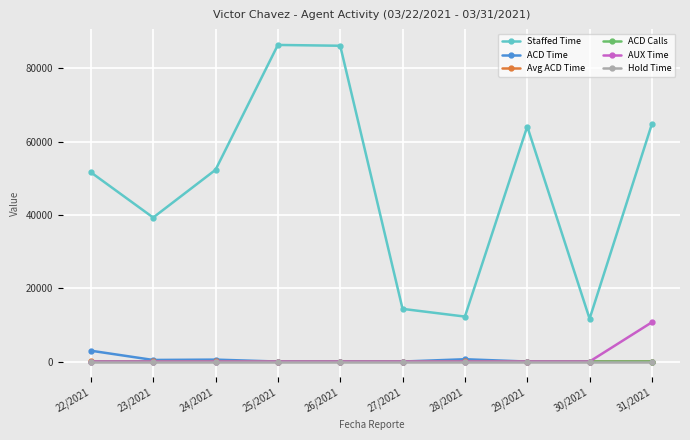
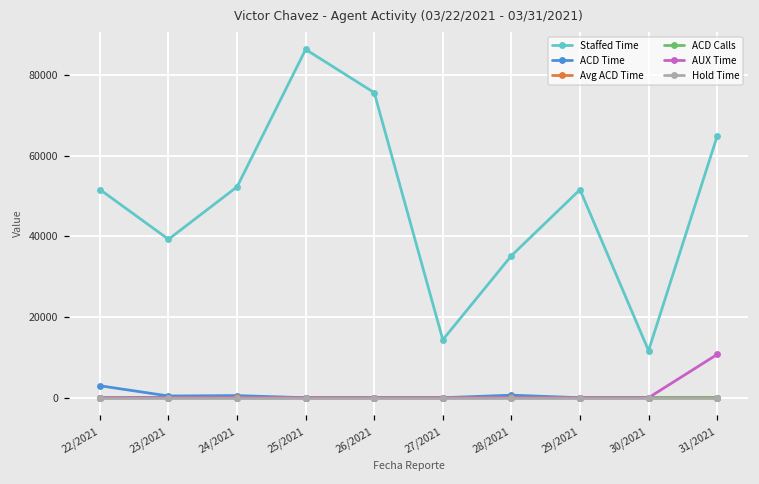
Staffed Time, 26/2021: 86000 -> 76000
Staffed Time, 28/2021: 12000 -> 35000
Staffed Time, 29/2021: 64000 -> 52000
